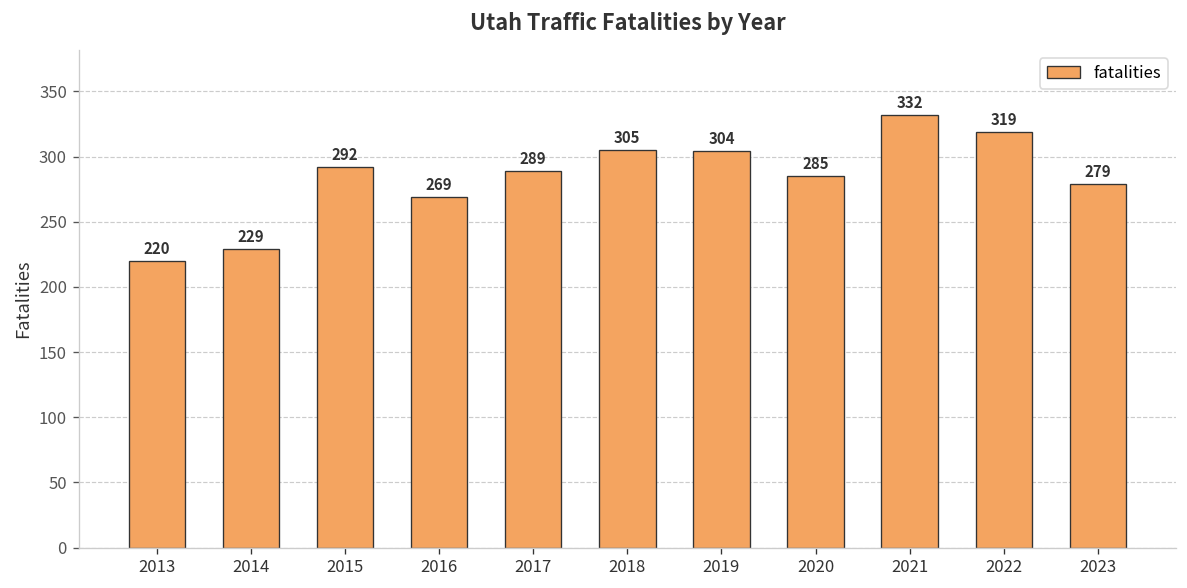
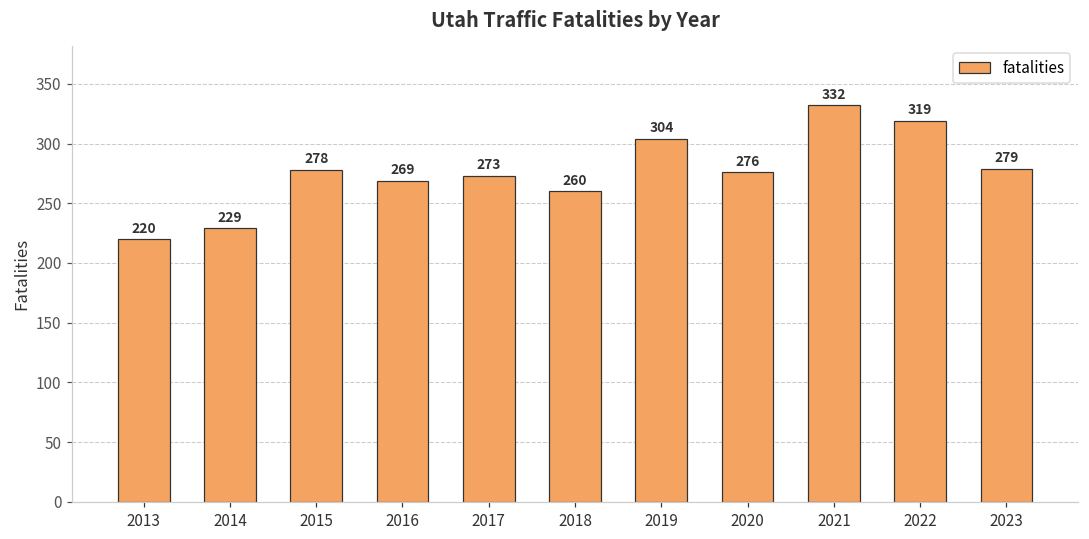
2015: 292 -> 278
2017: 289 -> 273
2018: 305 -> 260
2020: 285 -> 276
